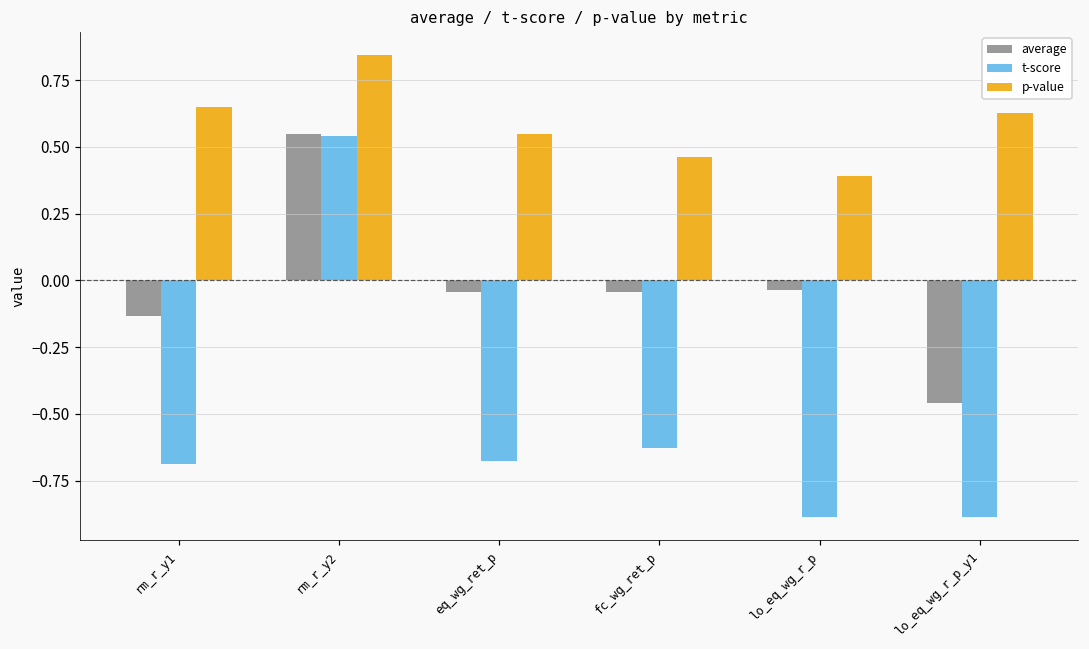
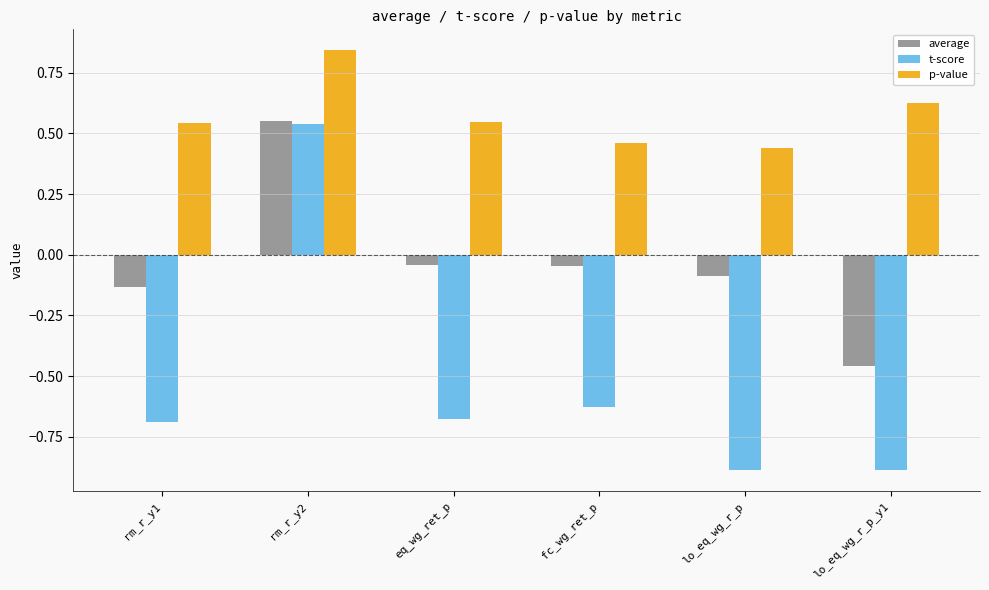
p-value, rm_r_y1: 0.65 -> 0.54
average, lo_eq_wg_r_p: -0.04 -> -0.09
p-value, lo_eq_wg_r_p: 0.39 -> 0.44
